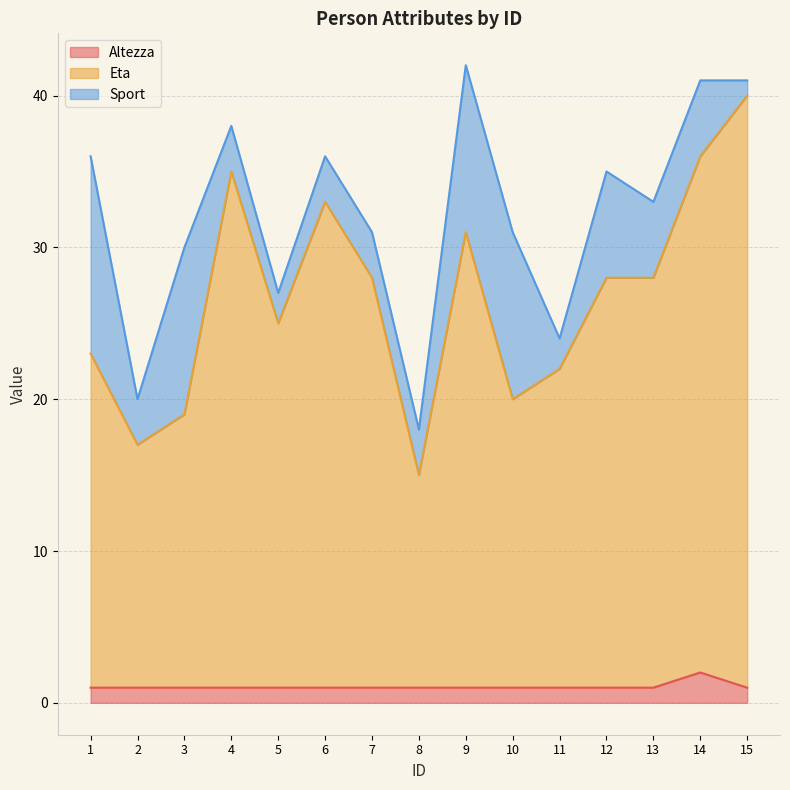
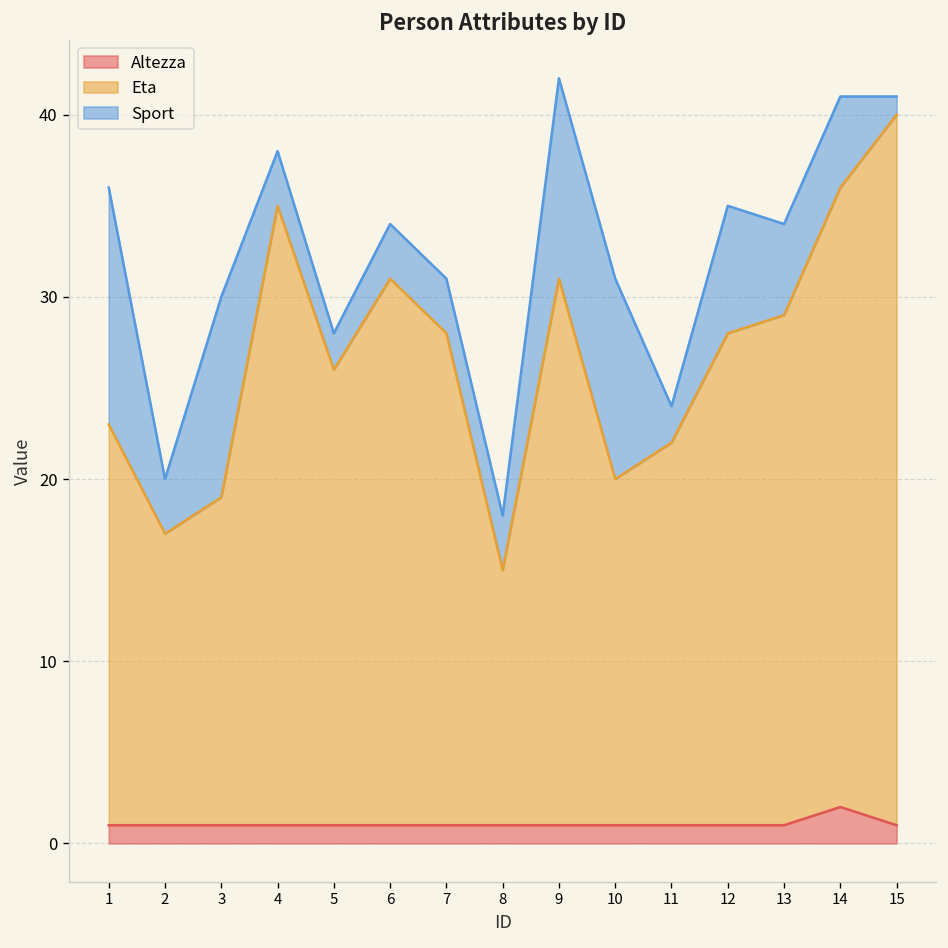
Eta, 5: 24 -> 25
Eta, 6: 32 -> 30
Eta, 13: 27 -> 28
